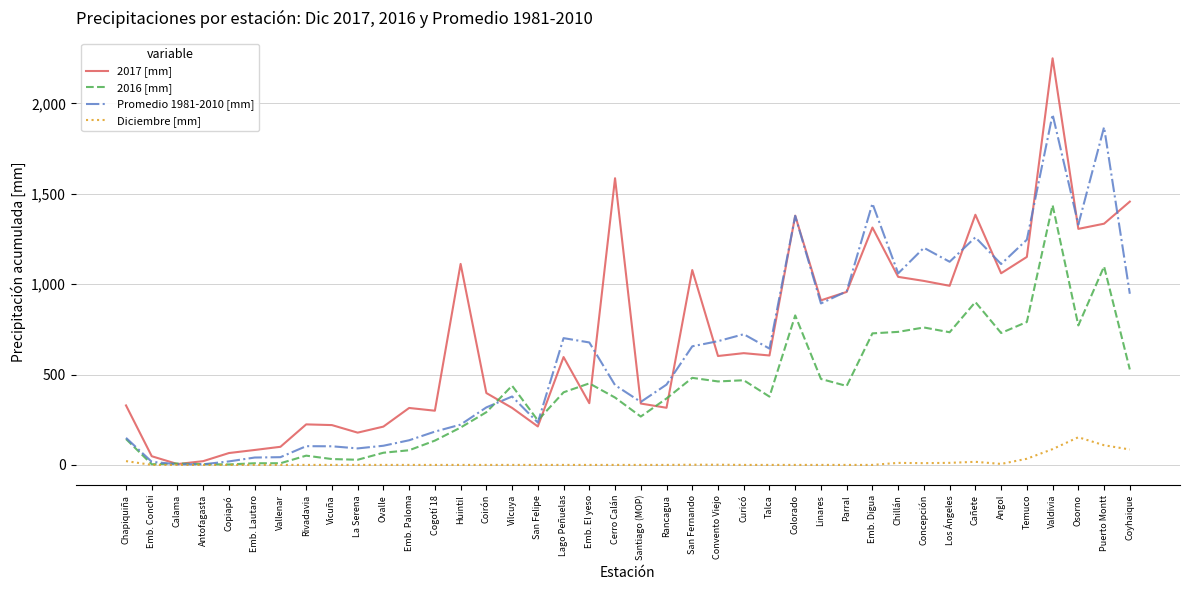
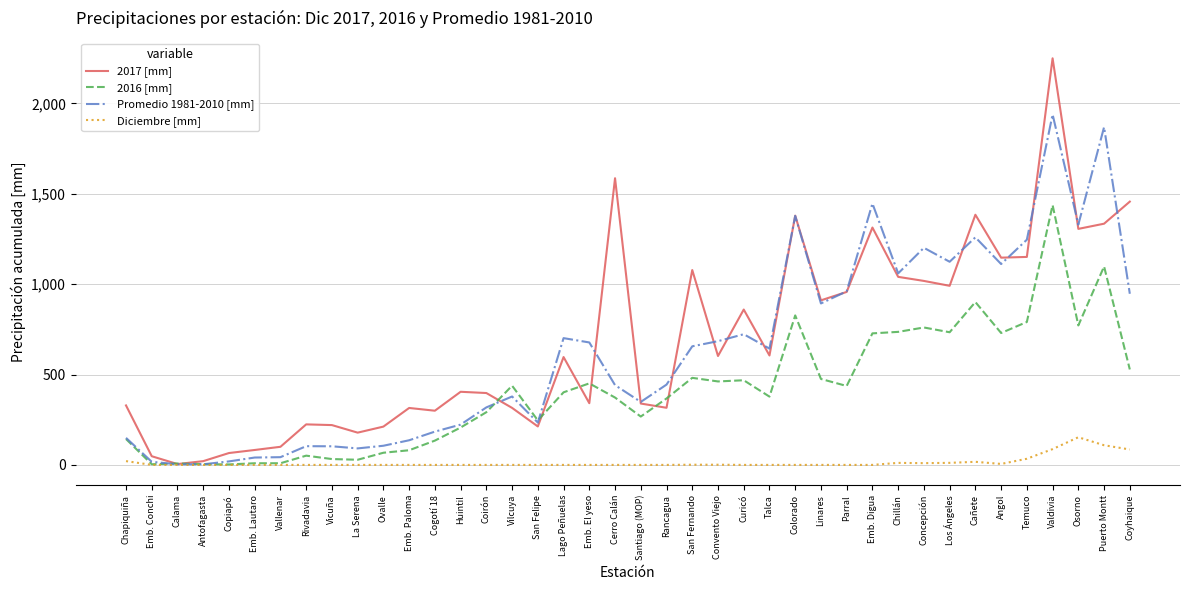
2017 [mm], Huintil: 1,110 -> 400
2017 [mm], Curicó: 620 -> 860
2017 [mm], Angol: 1,060 -> 1,150
